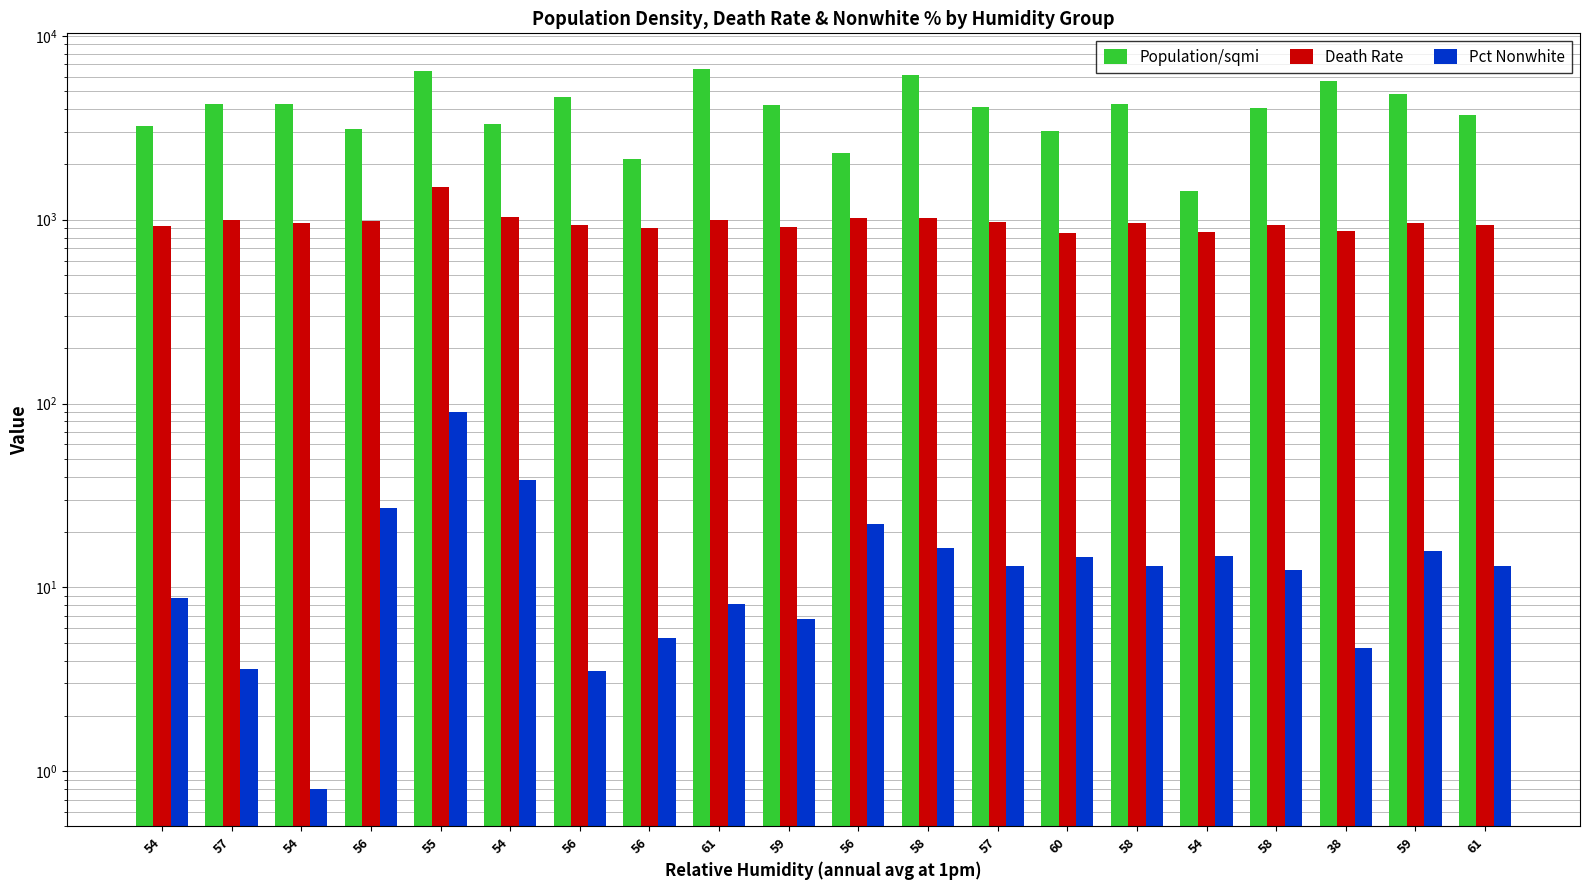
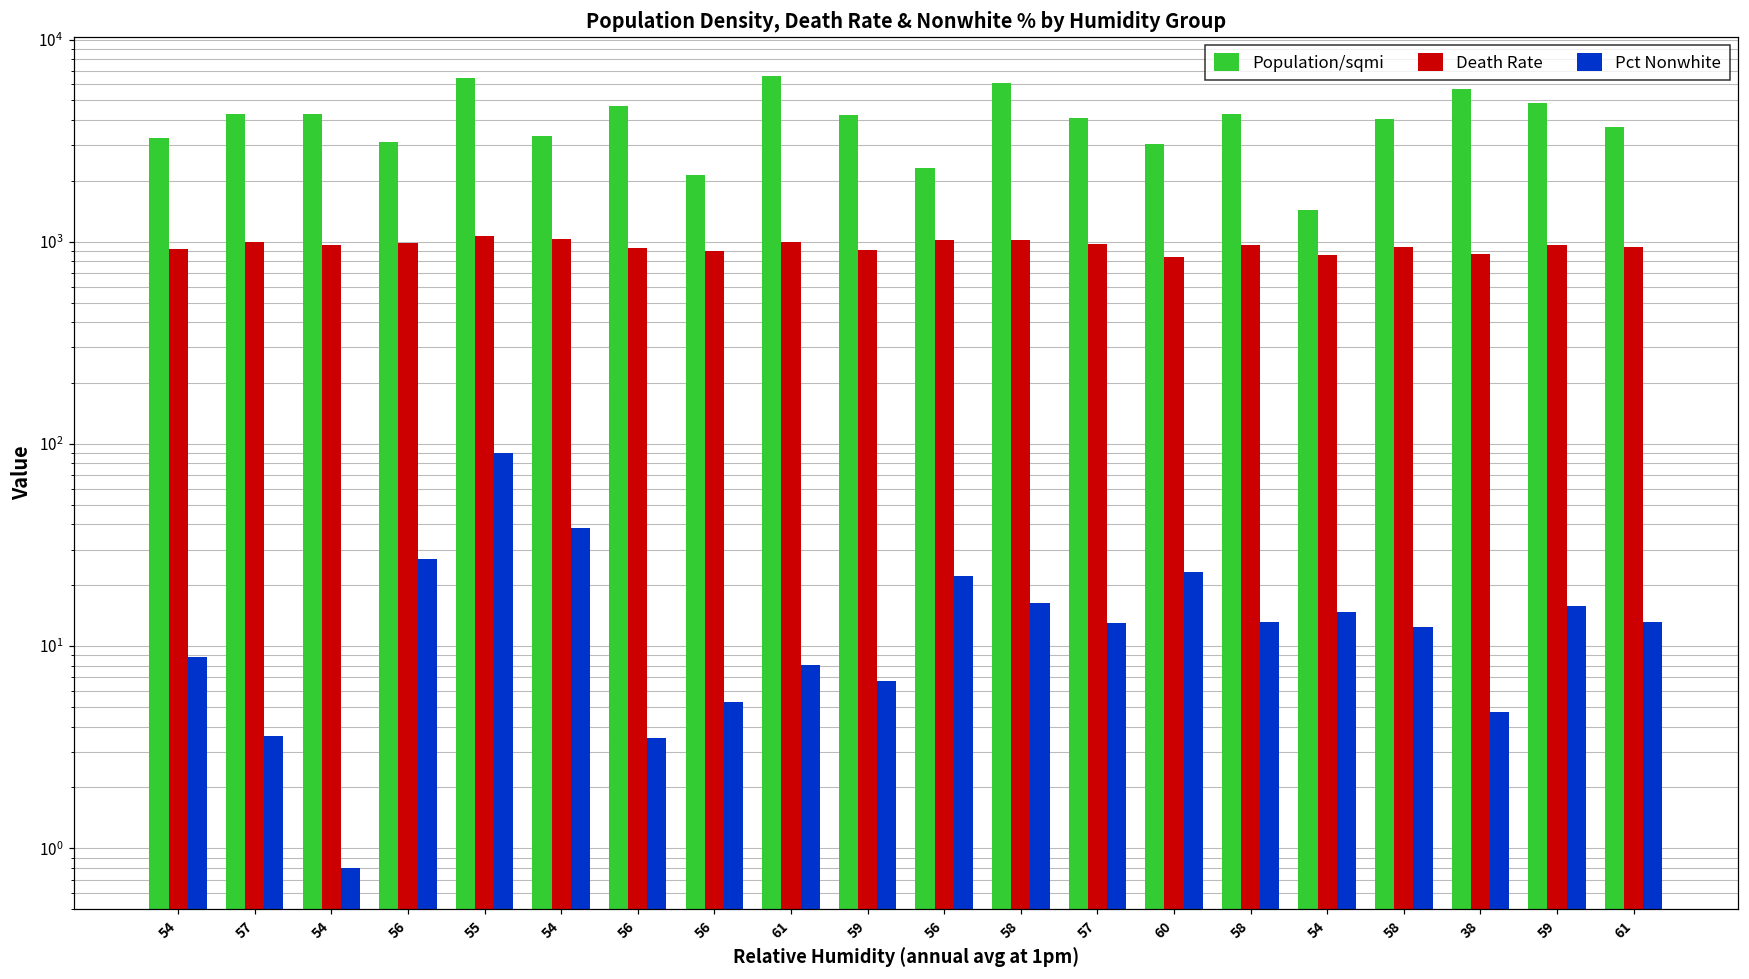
Death Rate, 55: 1500 -> 1100
Pct Nonwhite, 60: 15 -> 23
